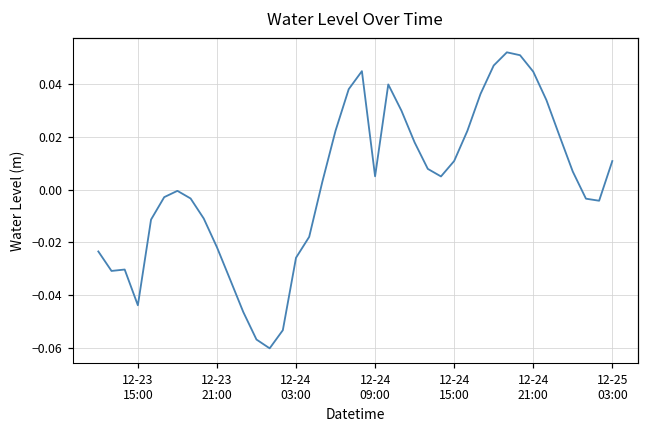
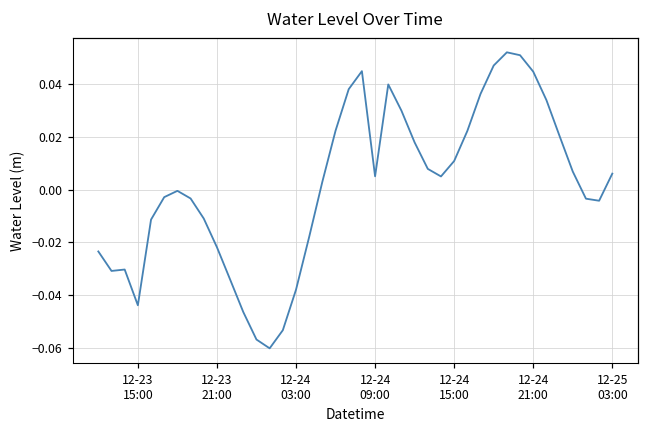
12-24 03:00: -0.026 -> -0.038
12-25 03:00: 0.011 -> 0.006
